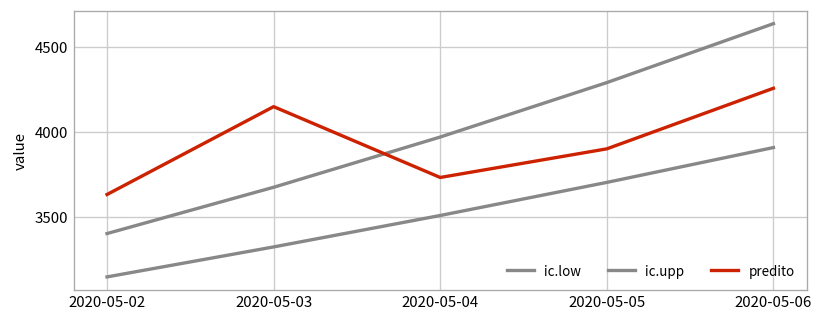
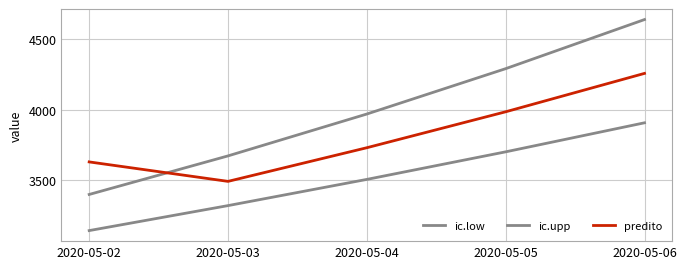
predito, 2020-05-03: 4150 -> 3490
predito, 2020-05-05: 3900 -> 3990
